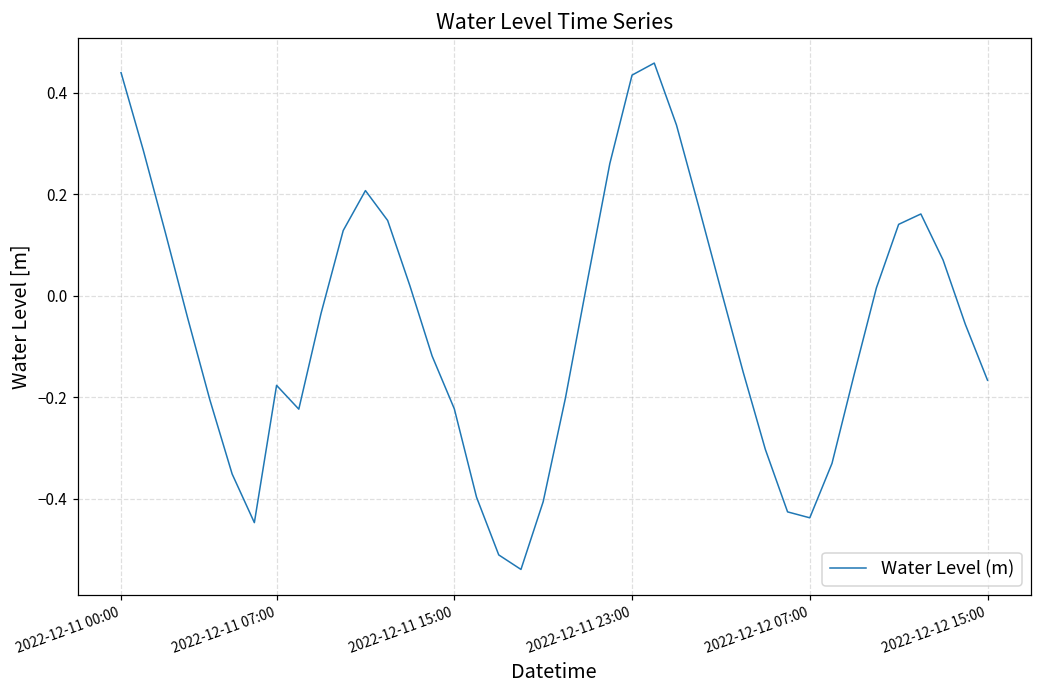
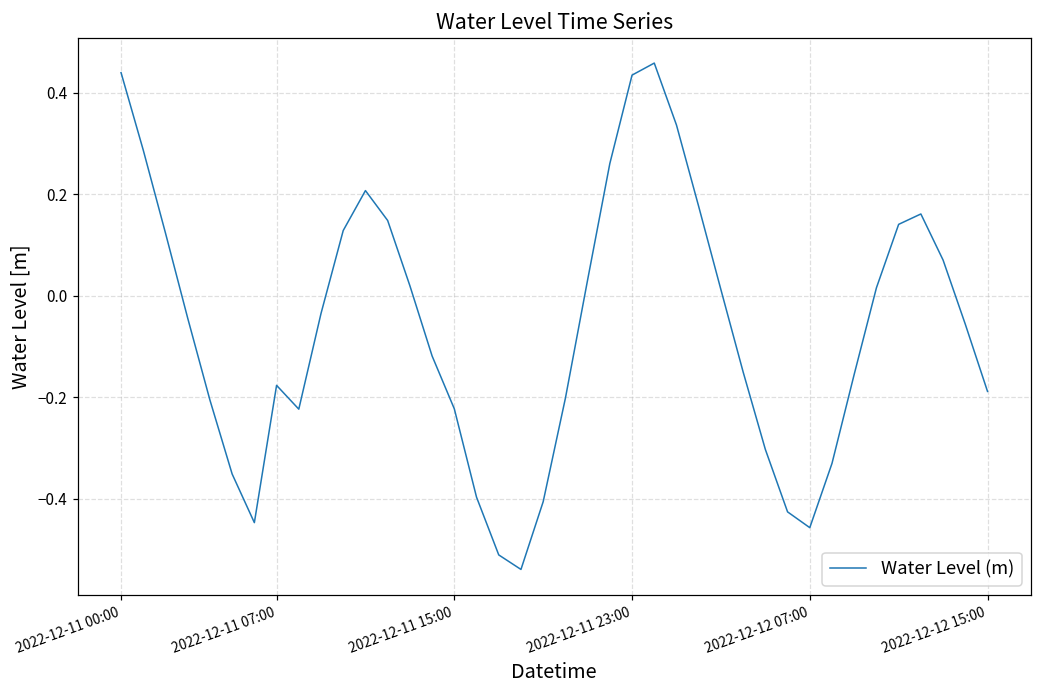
2022-12-12 07:00: -0.44 -> -0.46
2022-12-12 15:00: -0.17 -> -0.19
